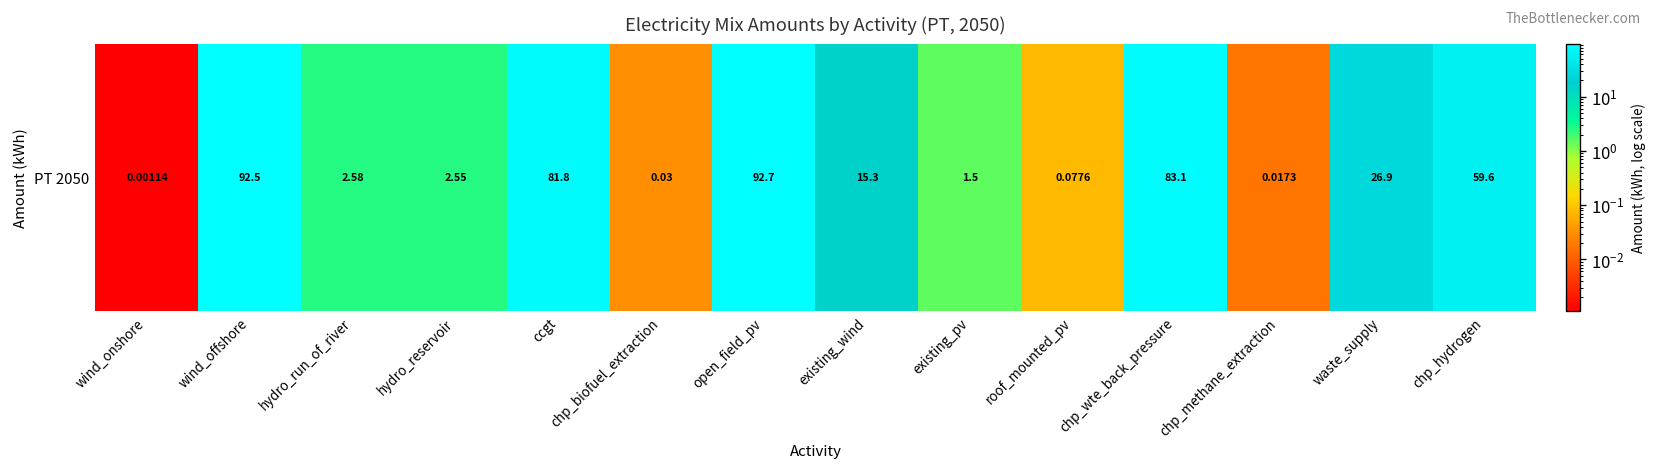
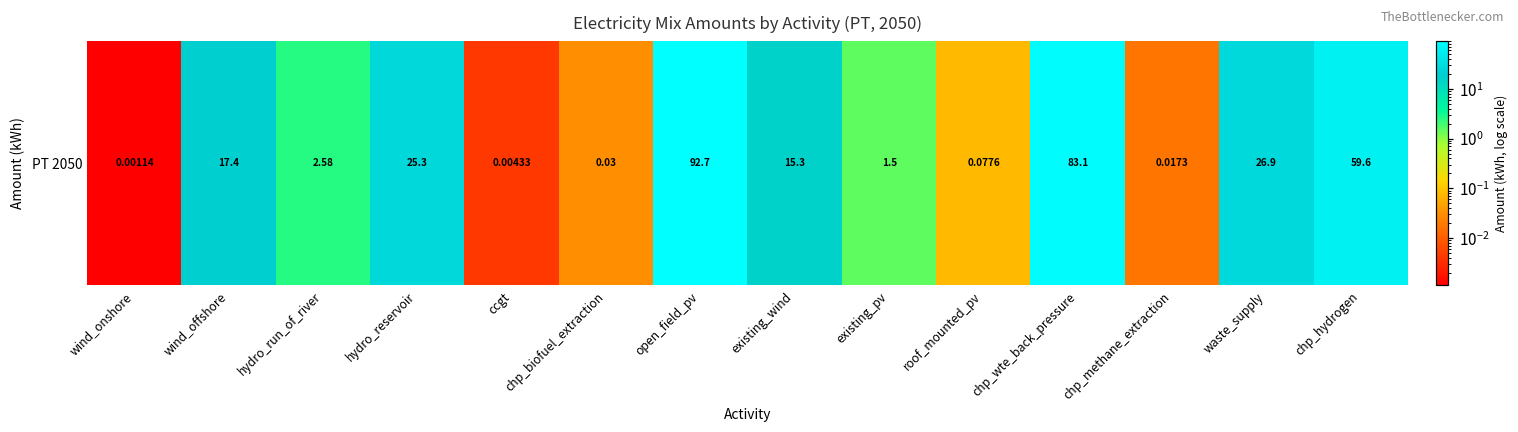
PT 2050, wind_offshore: 92.5 -> 17.4
PT 2050, hydro_reservoir: 2.55 -> 25.3
PT 2050, ccgt: 81.8 -> 0.00433
